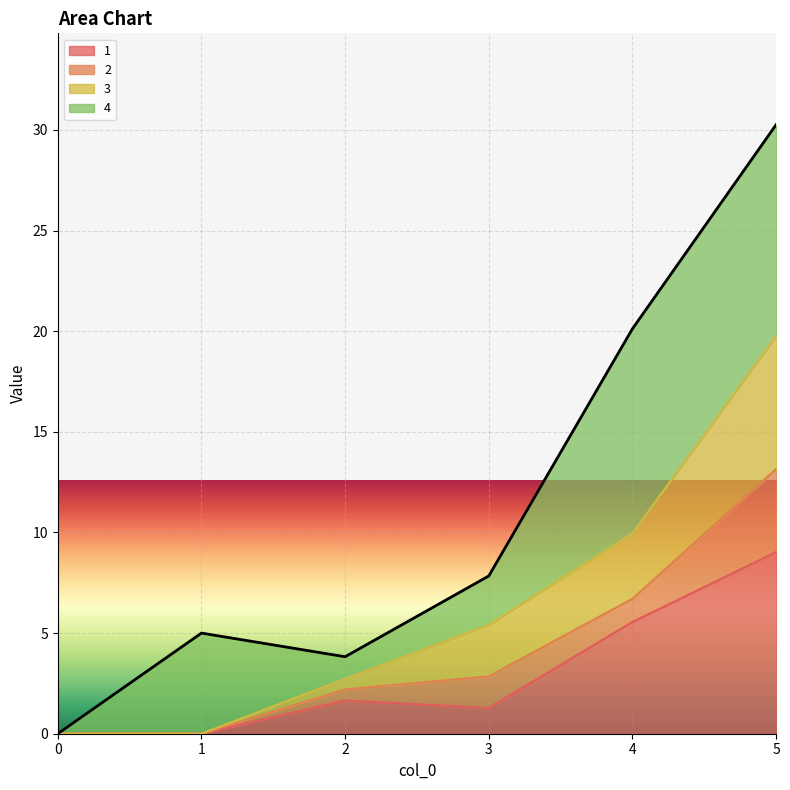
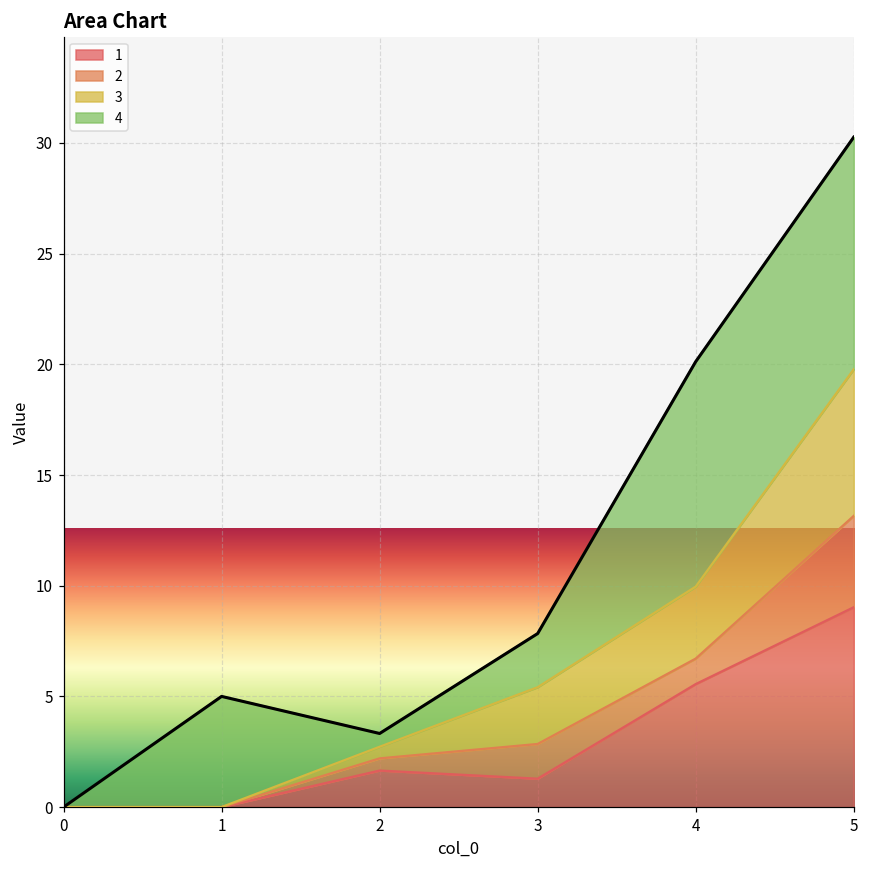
4, 2: 1.1 -> 0.6
